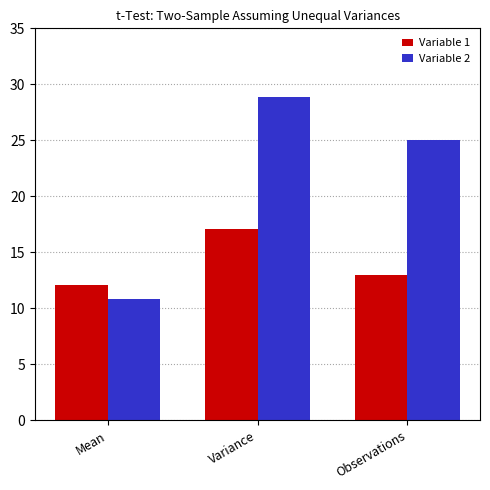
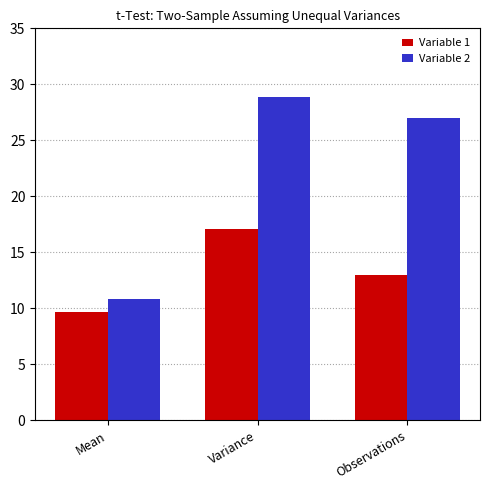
Variable 1, Mean: 12.1 -> 9.7
Variable 2, Observations: 25 -> 27
